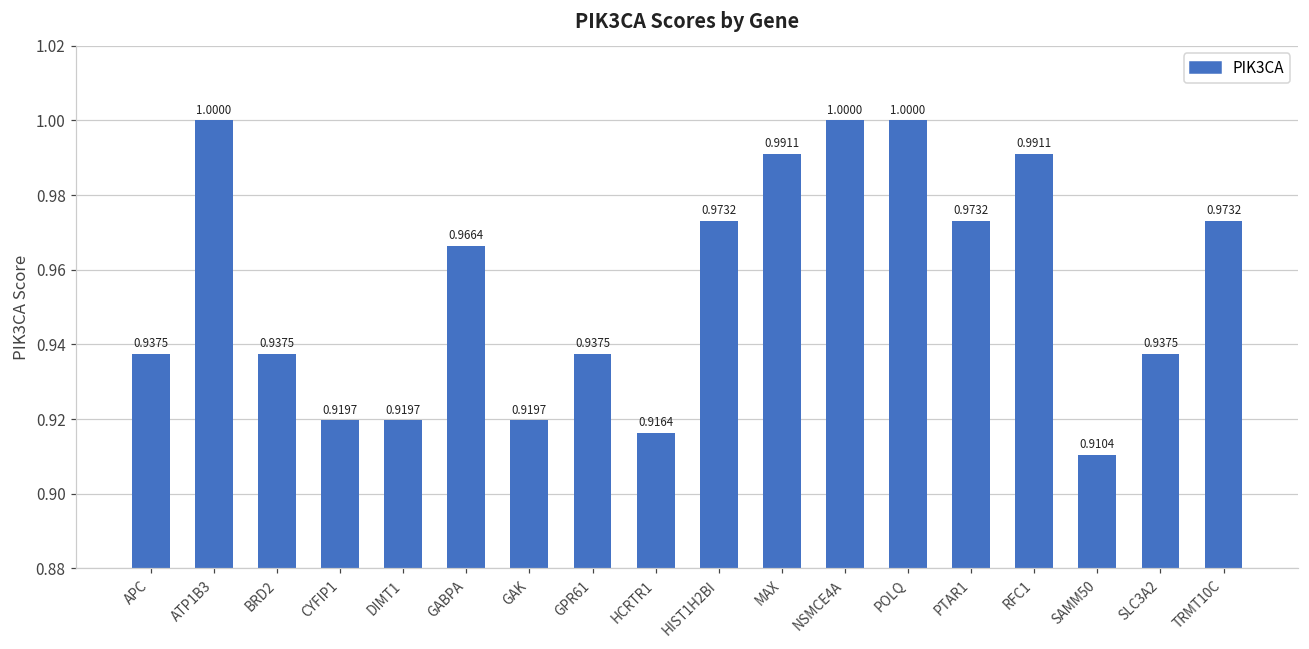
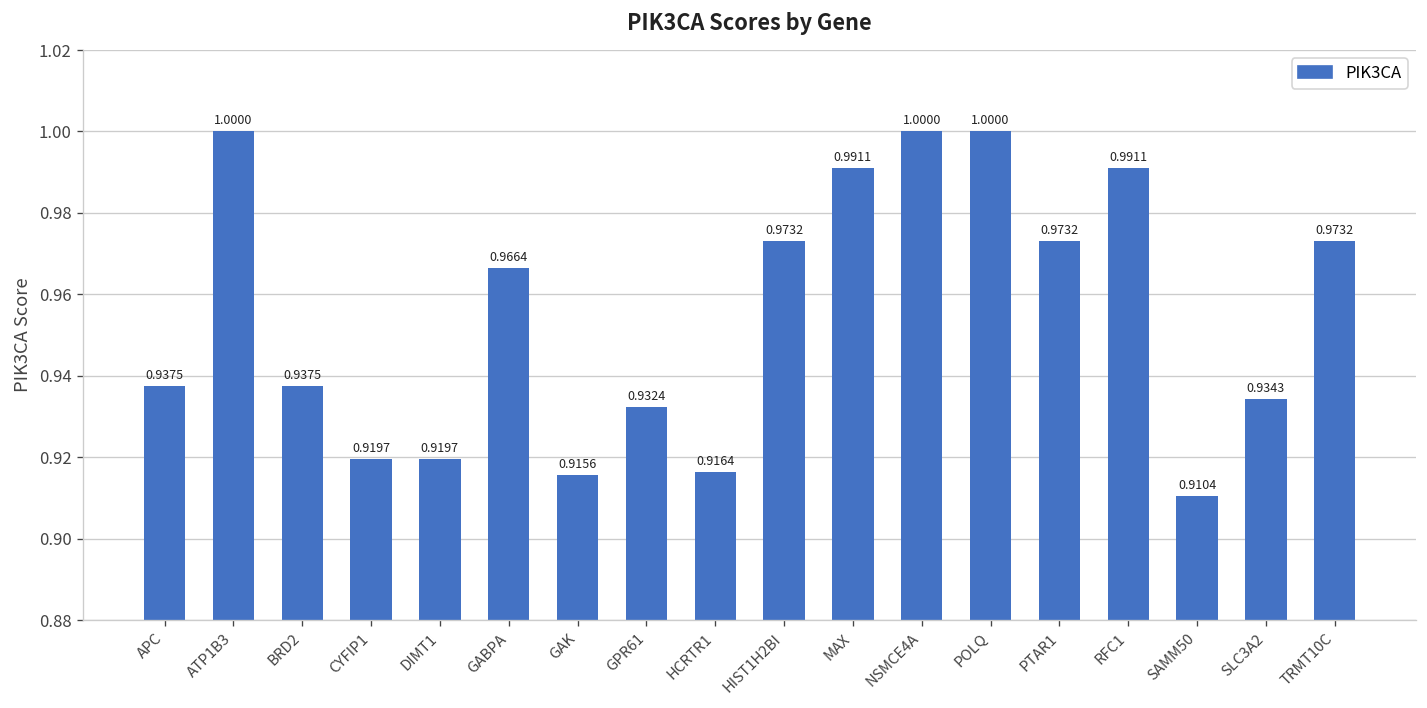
GAK: 0.9197 -> 0.9156
GPR61: 0.9375 -> 0.9324
SLC3A2: 0.9375 -> 0.9343
